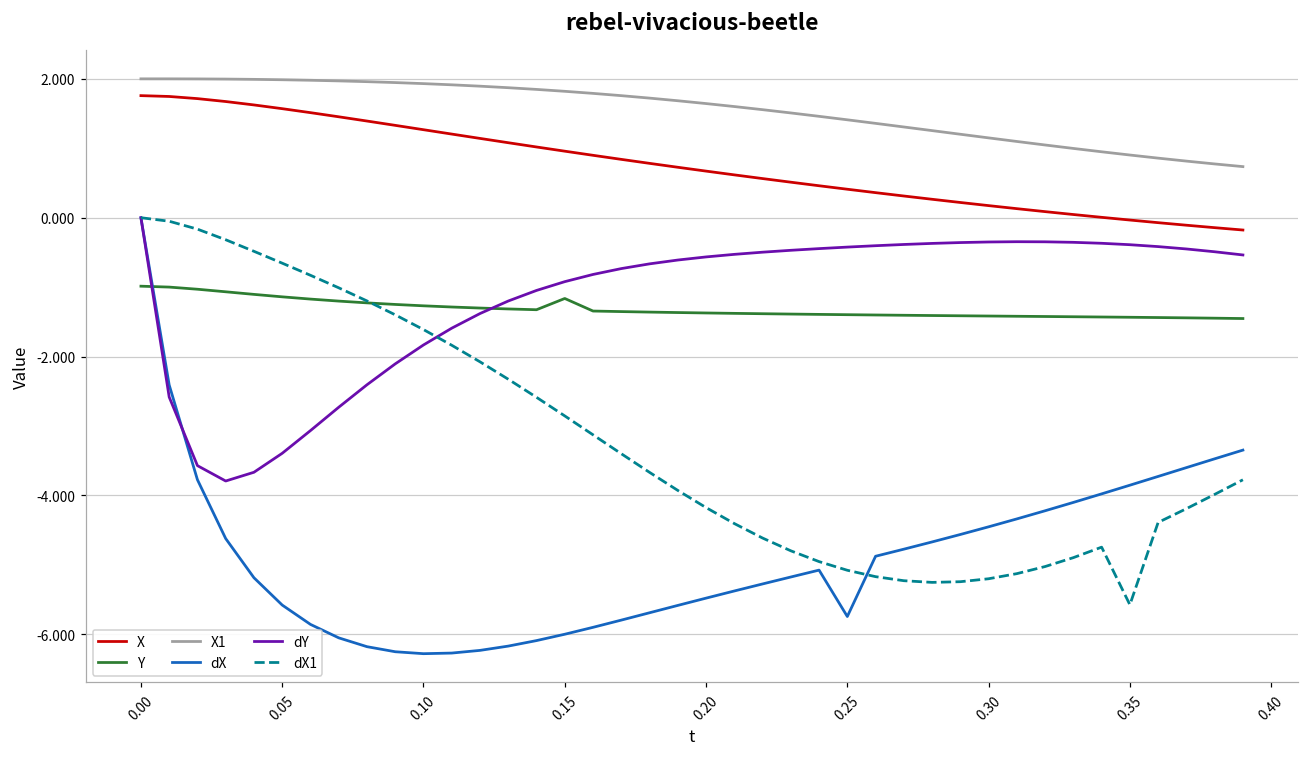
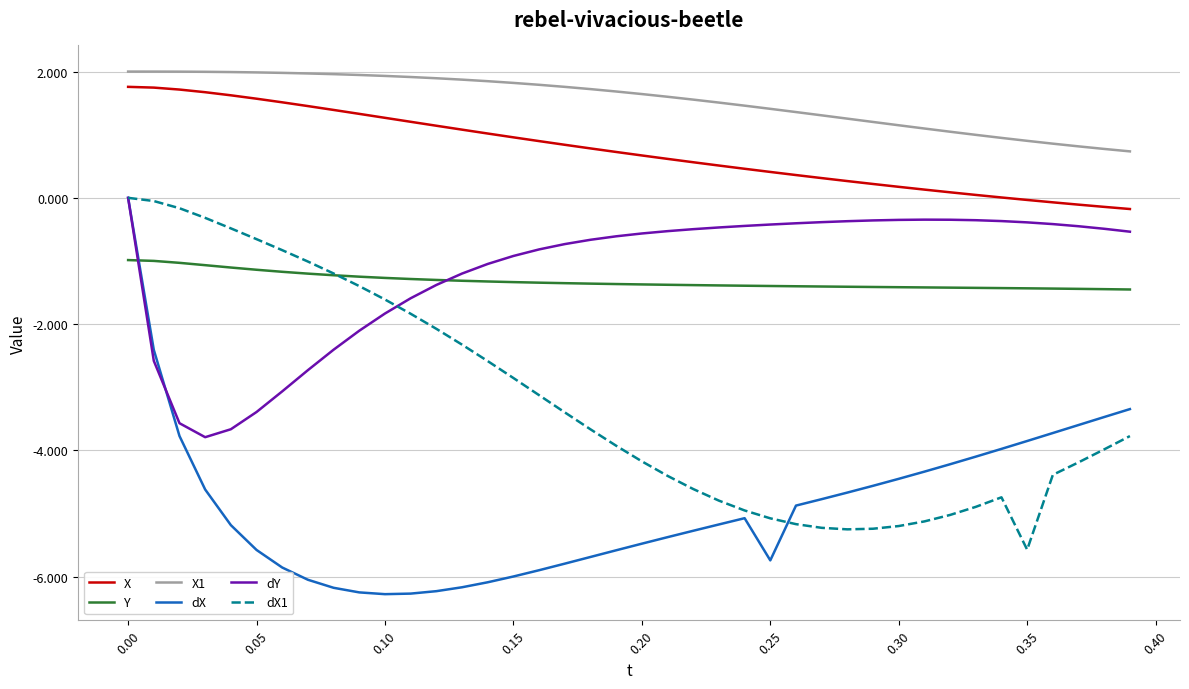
Y, 0.15: -1.2 -> -1.3
